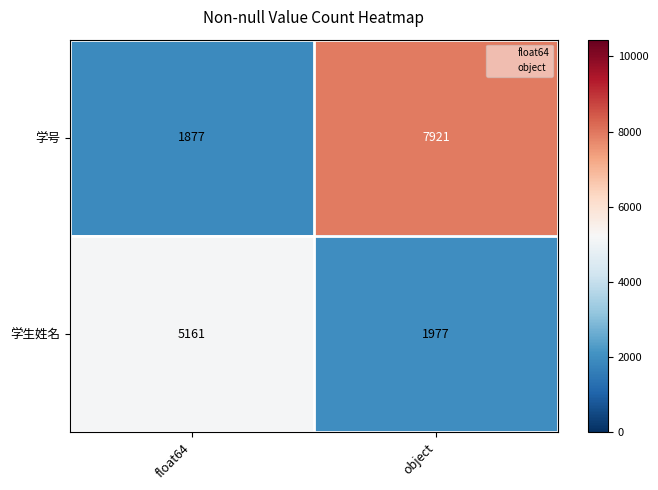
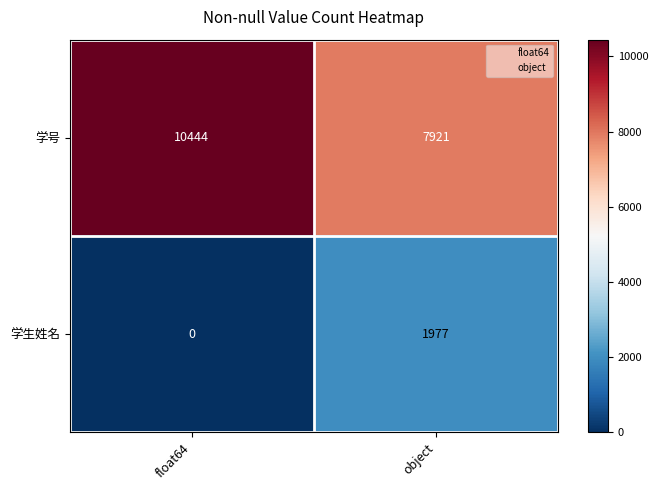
学号, float64: 1877 -> 10444
学生姓名, float64: 5161 -> 0
